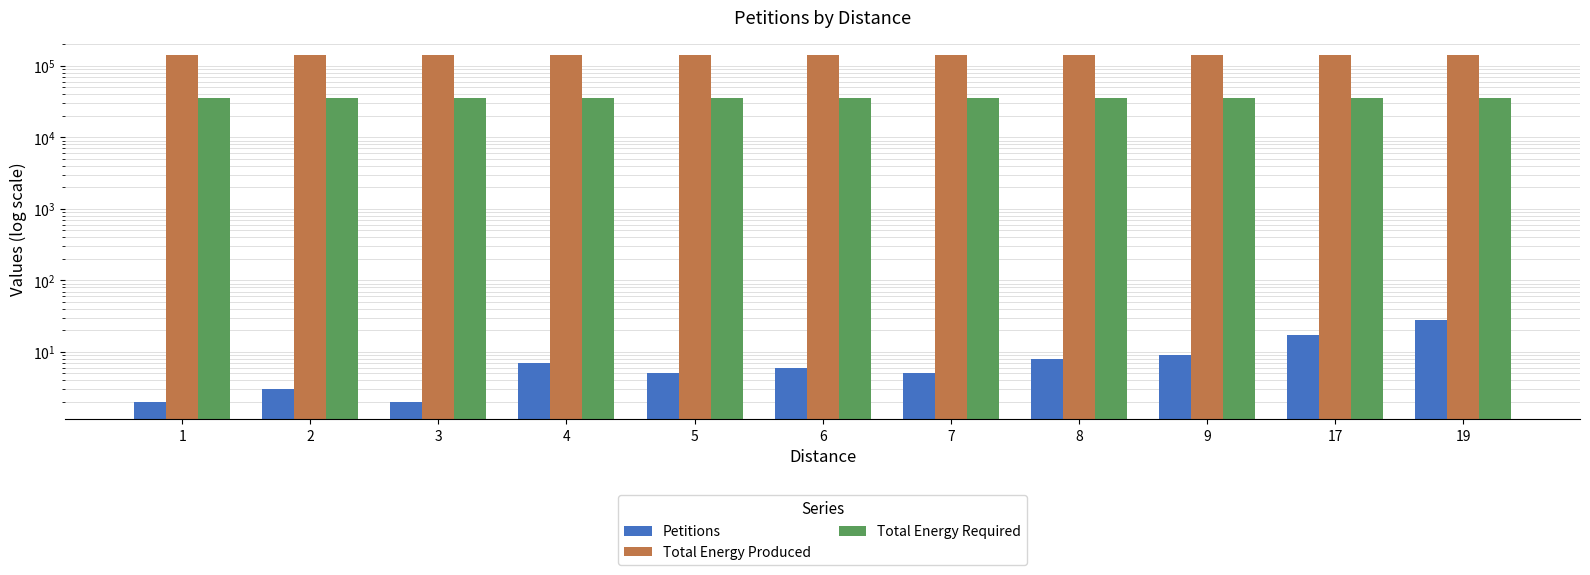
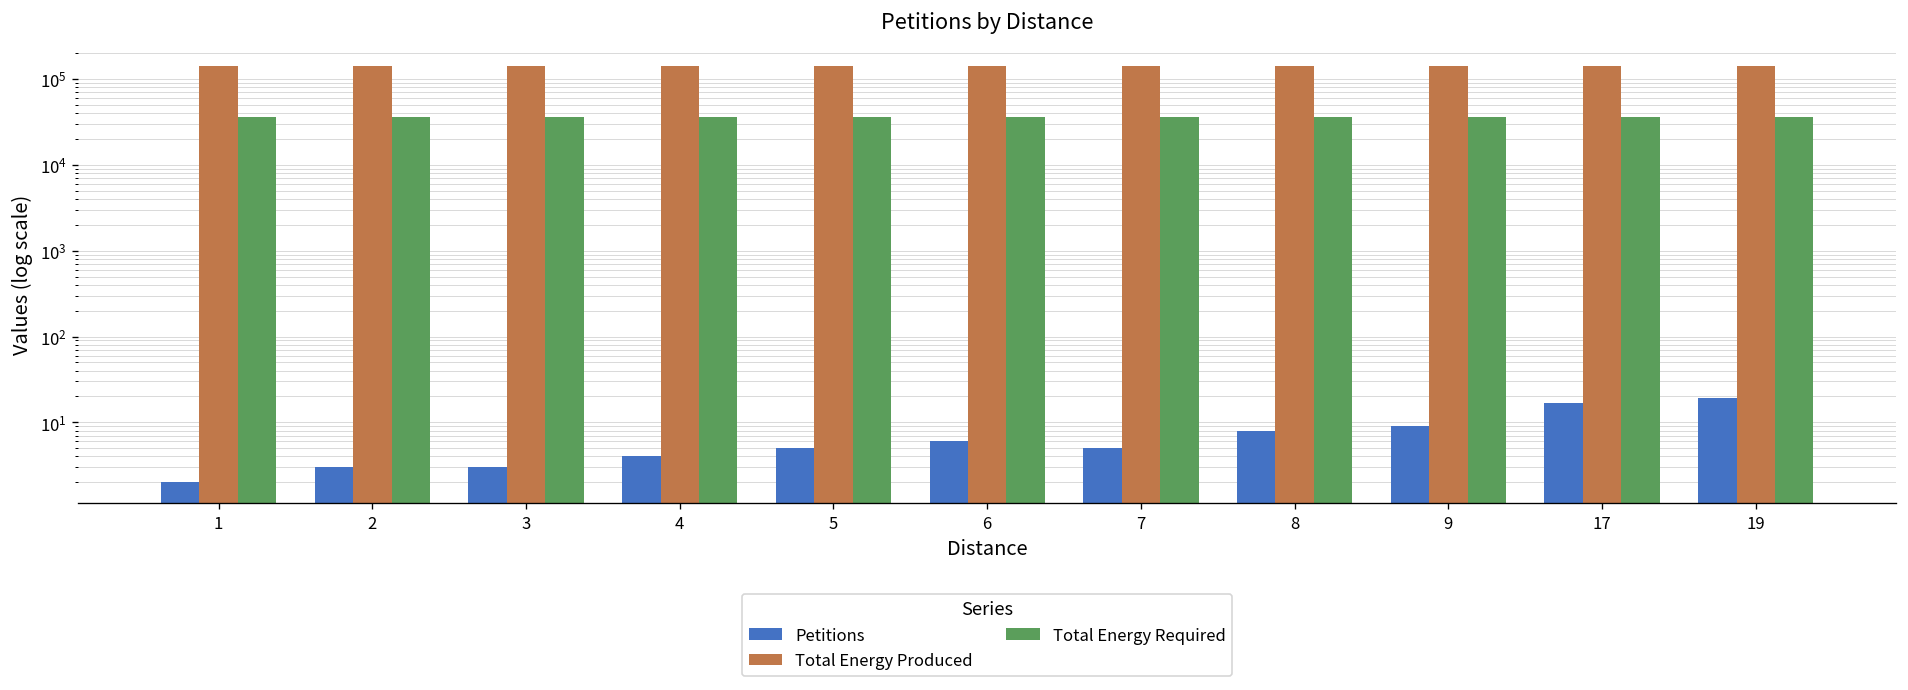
Petitions, 3: 2 -> 3
Petitions, 4: 7 -> 4
Petitions, 19: 28 -> 19
